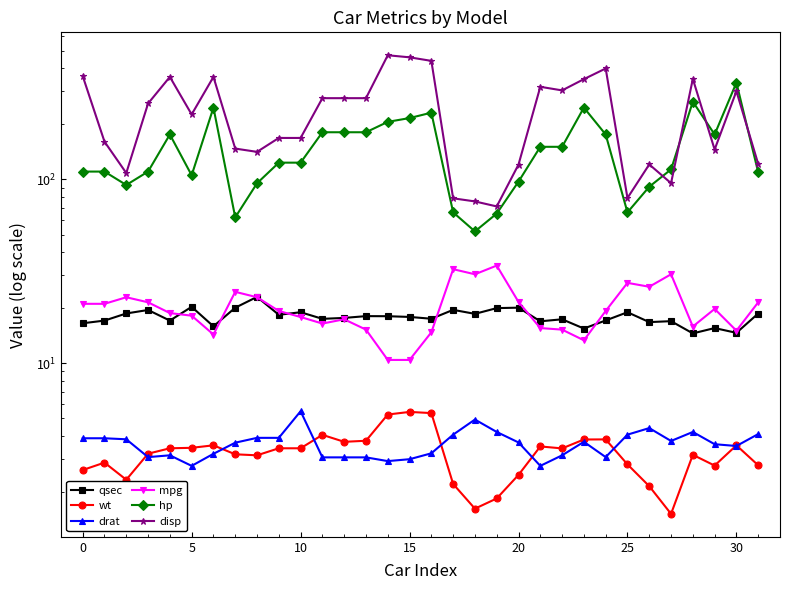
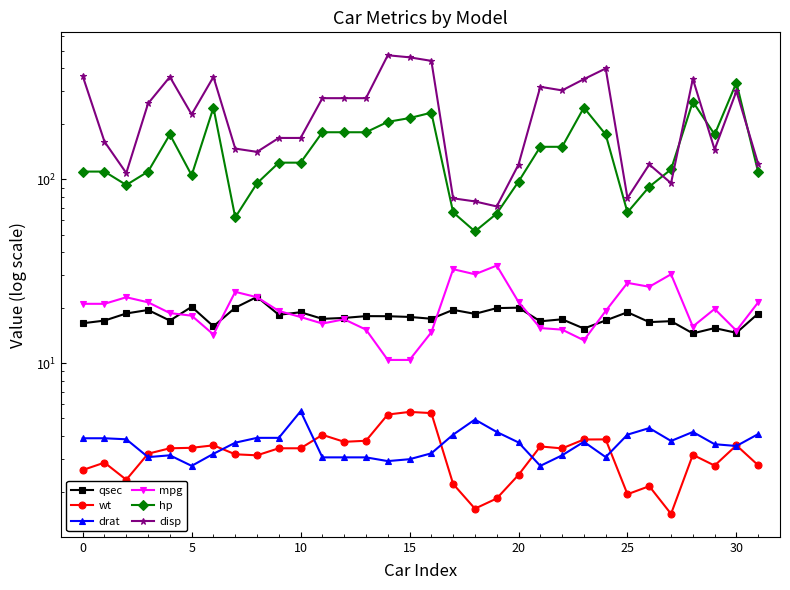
wt, 25: 2.8 -> 1.9
